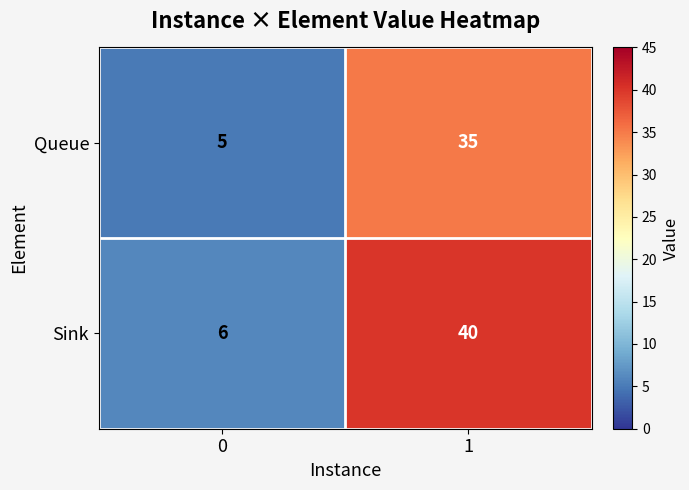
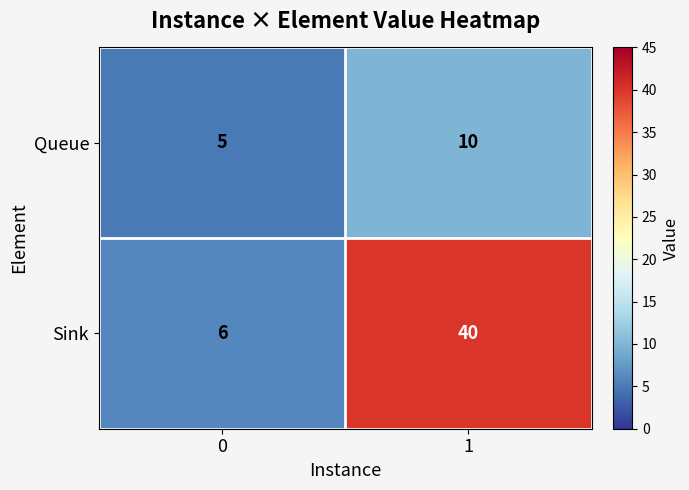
Queue, 1: 35 -> 10
